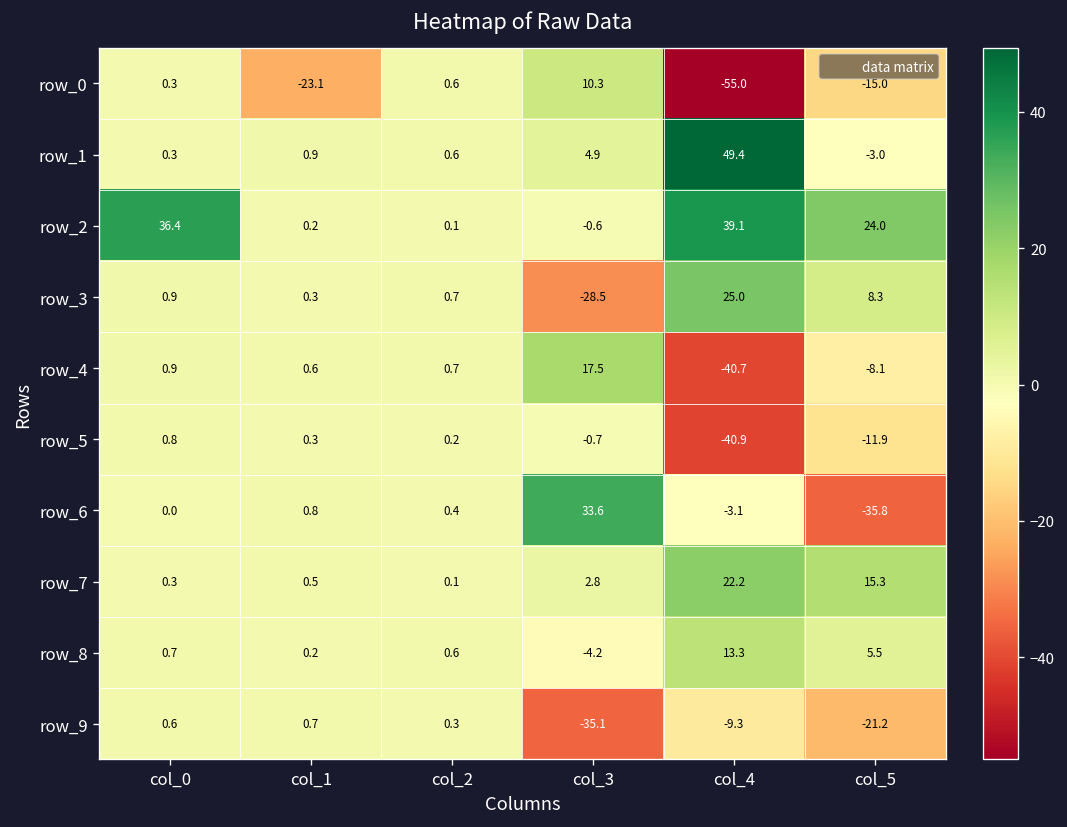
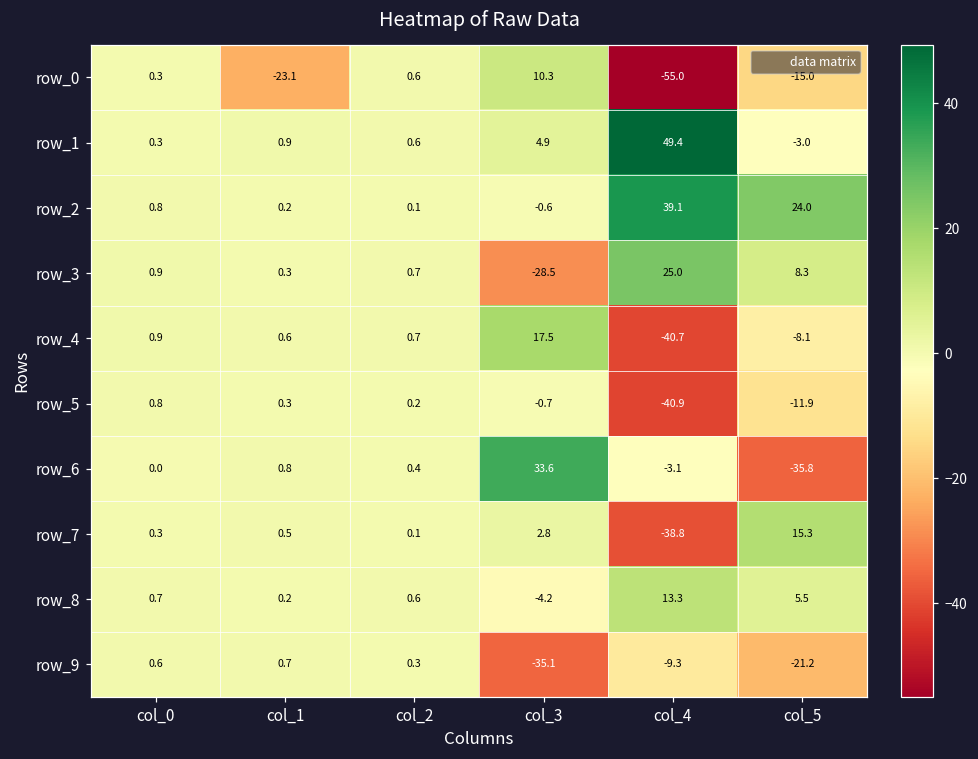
row_2, col_0: 36.4 -> 0.8
row_7, col_4: 22.2 -> -38.8
